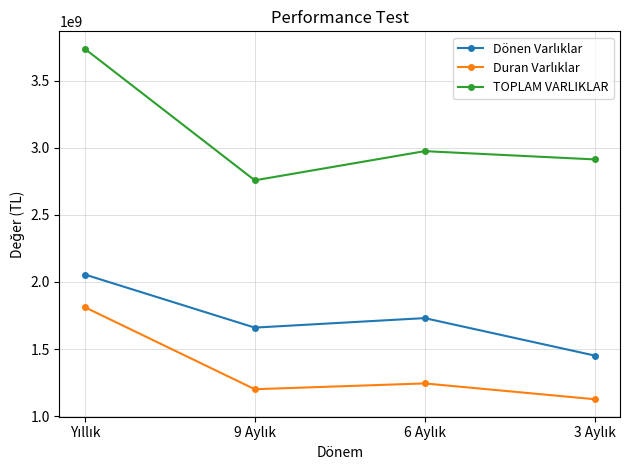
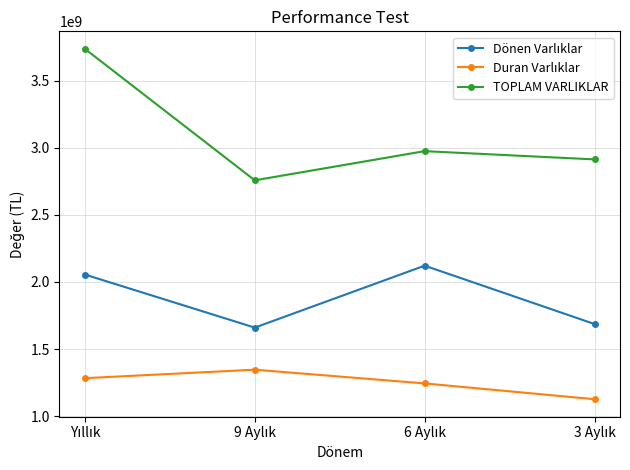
Duran Varlıklar, Yıllık: 1810000000 -> 1280000000
Duran Varlıklar, 9 Aylık: 1200000000 -> 1350000000
Dönen Varlıklar, 6 Aylık: 1730000000 -> 2120000000
Dönen Varlıklar, 3 Aylık: 1450000000 -> 1690000000
